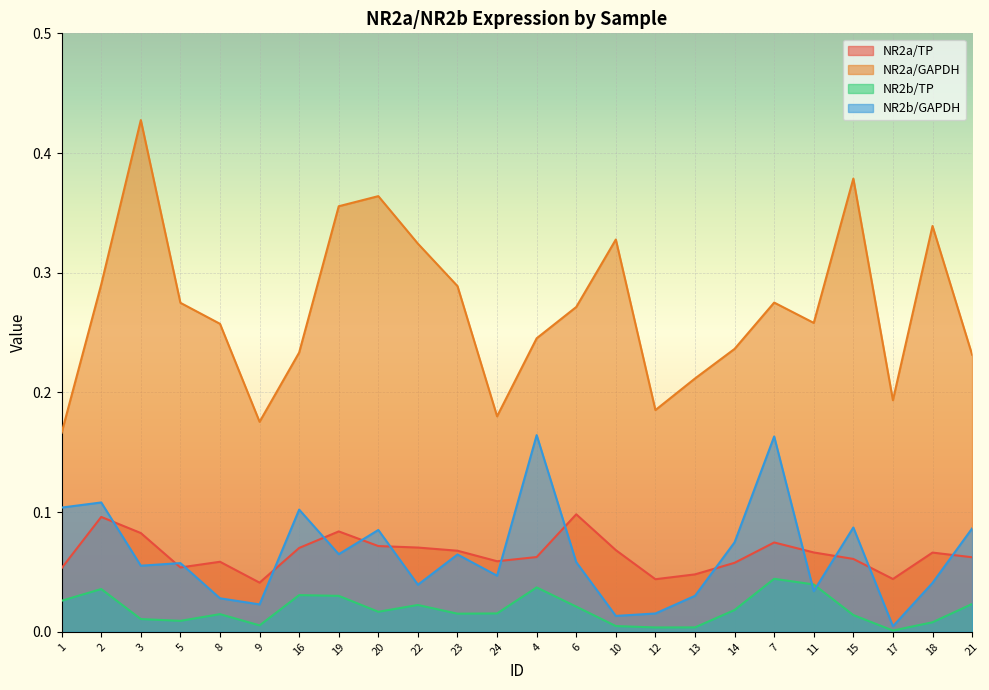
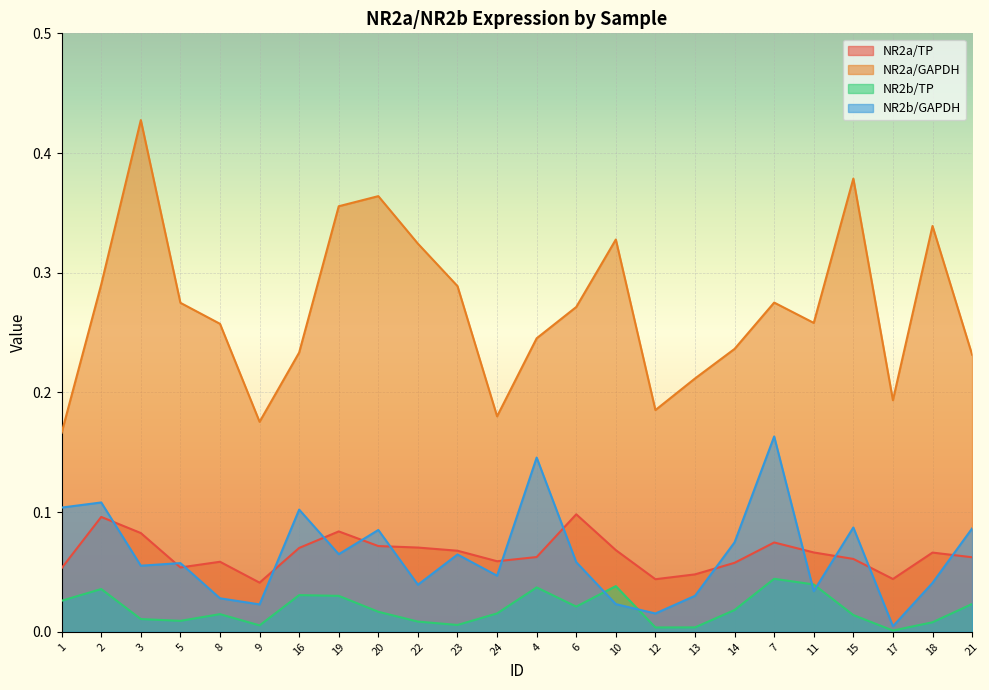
NR2b/TP, 22: 0.022 -> 0.009
NR2b/TP, 23: 0.015 -> 0.006
NR2b/GAPDH, 4: 0.164 -> 0.146
NR2b/TP, 10: 0.005 -> 0.038
NR2b/GAPDH, 10: 0.013 -> 0.023
